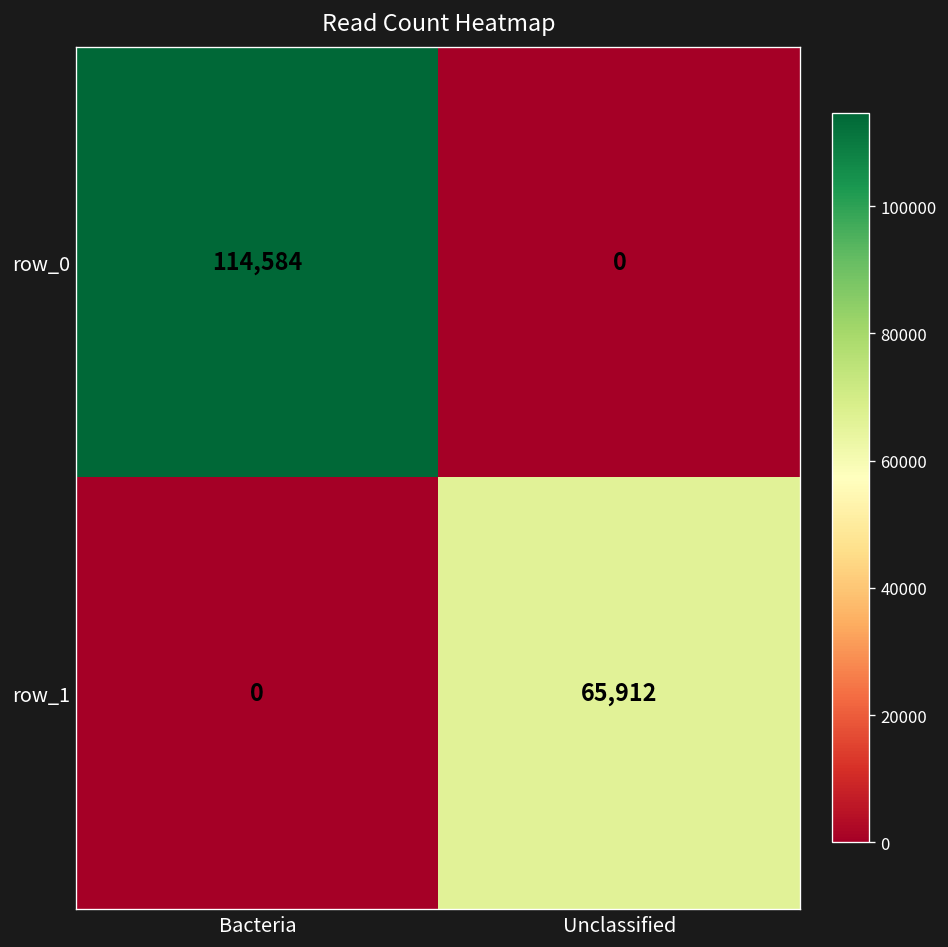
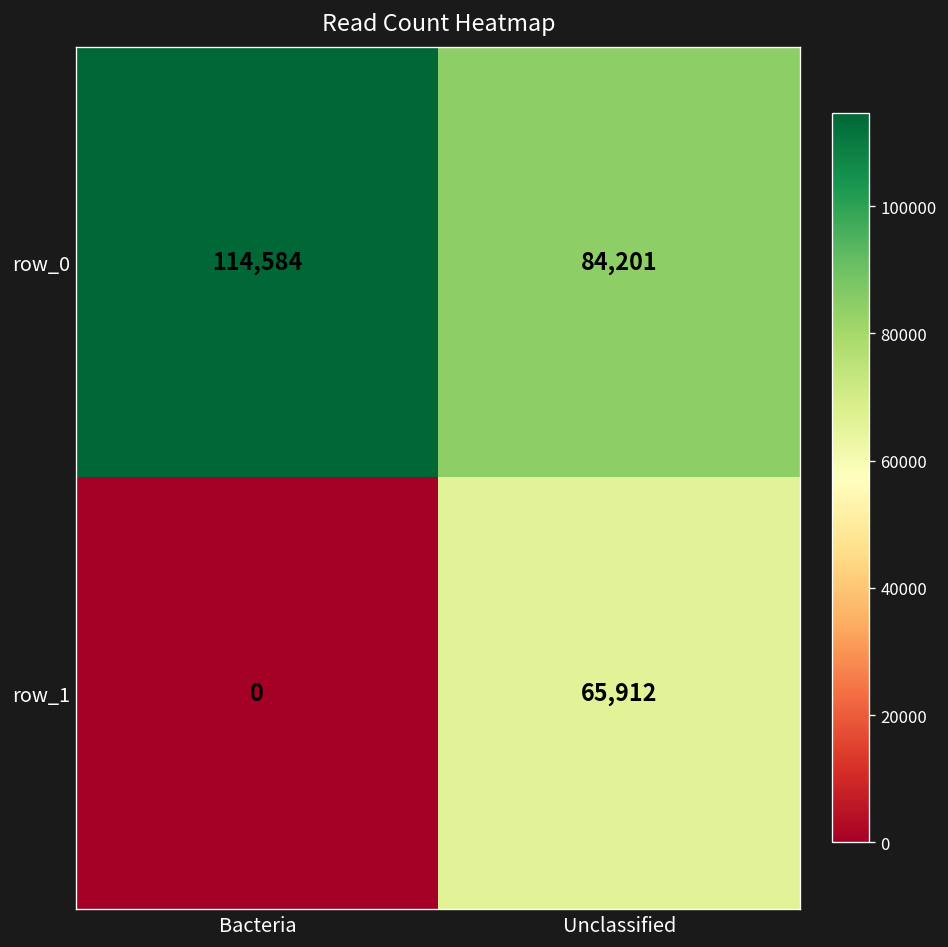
row_0, Unclassified: 0 -> 84,201
